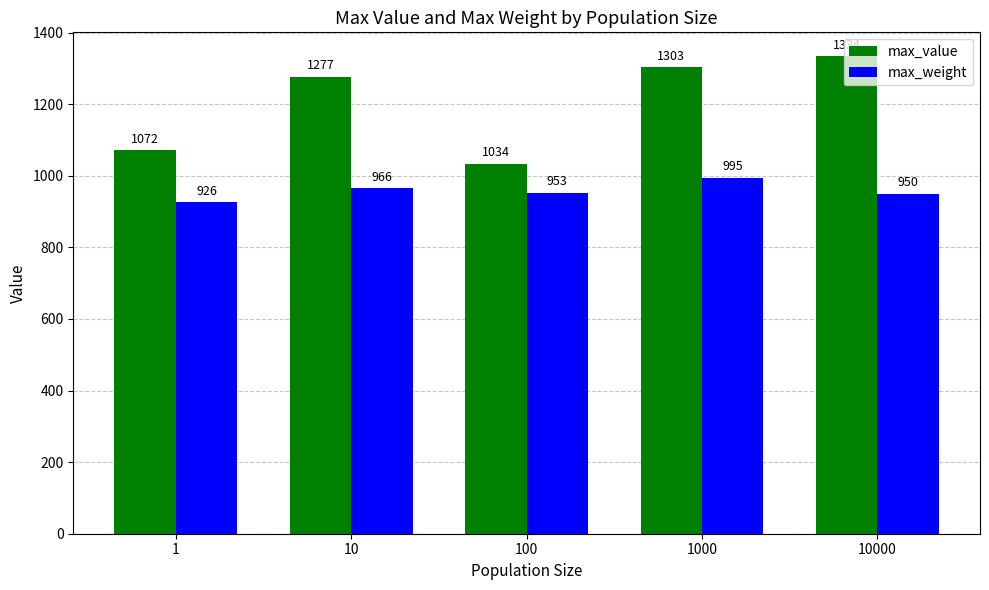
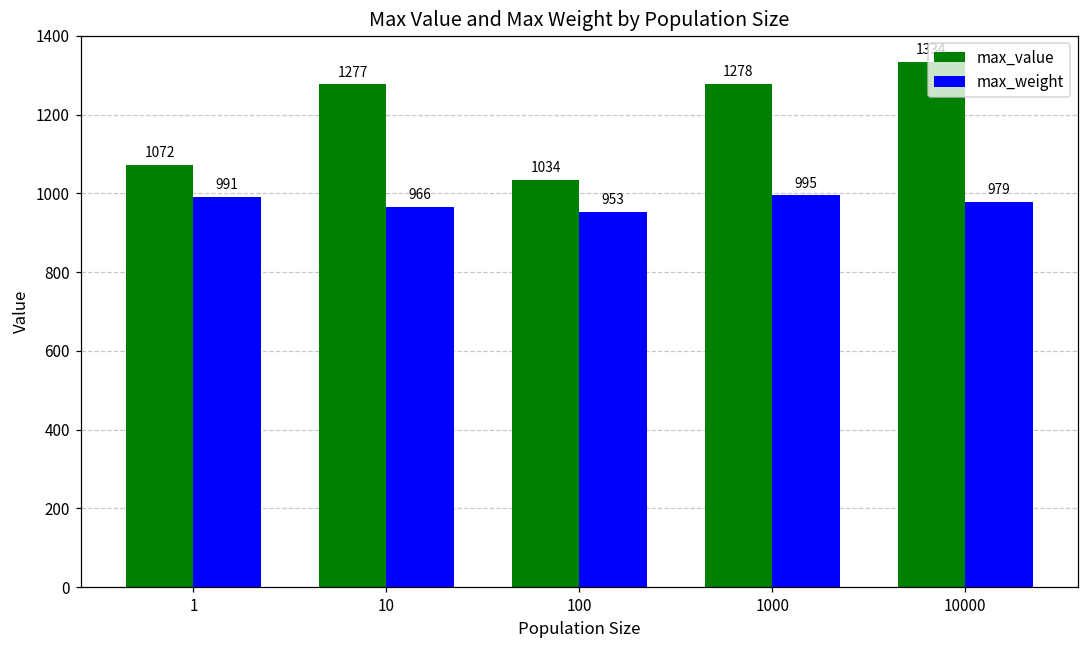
max_weight, 1: 926 -> 991
max_value, 1000: 1303 -> 1278
max_weight, 10000: 950 -> 979
